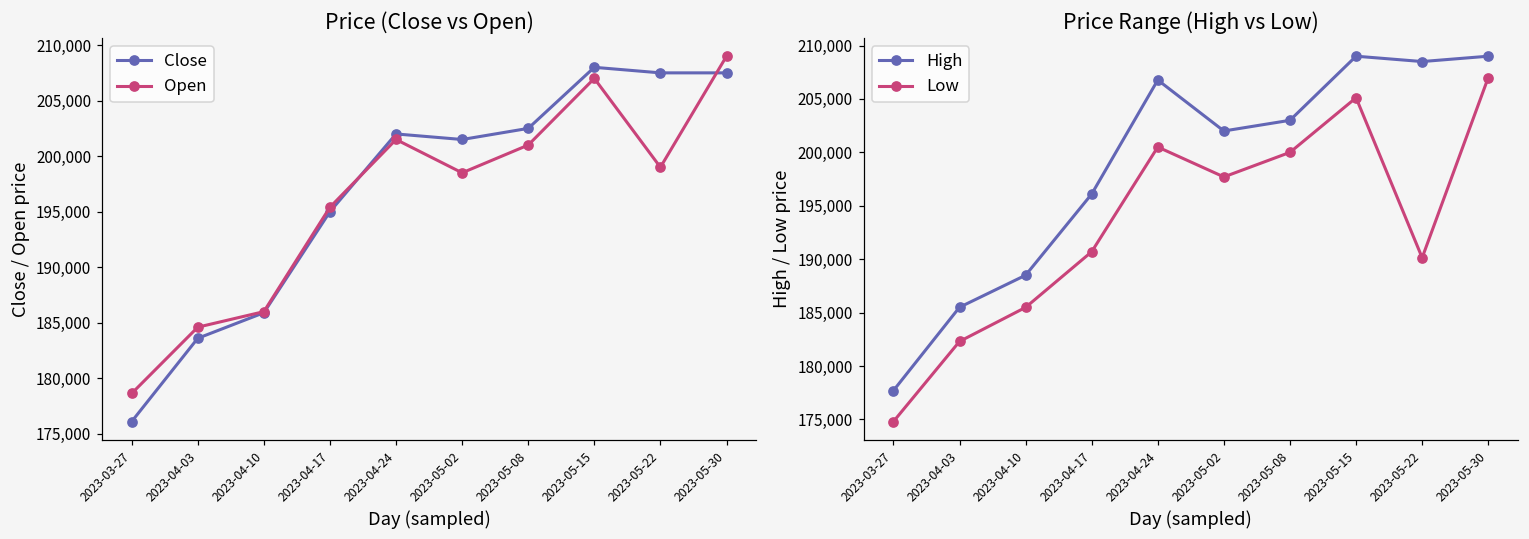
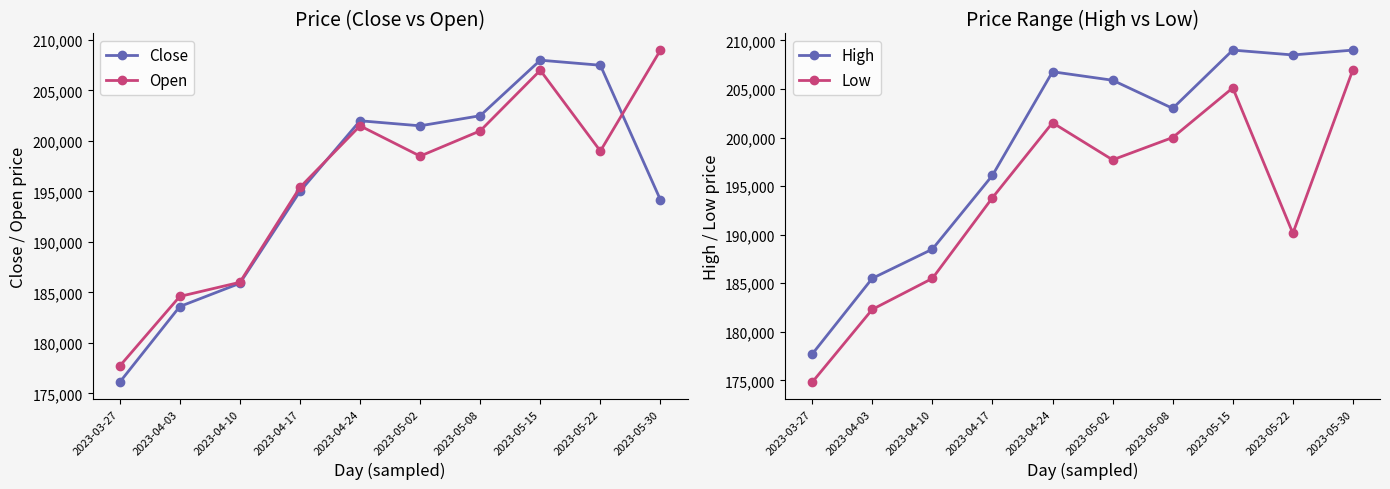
Price (Close vs Open), Open, 2023-03-27: 178,600 -> 177,700
Price (Close vs Open), Close, 2023-05-30: 207,500 -> 194,200
Price Range (High vs Low), Low, 2023-04-17: 191,000 -> 194,000
Price Range (High vs Low), Low, 2023-04-24: 201,000 -> 202,000
Price Range (High vs Low), High, 2023-05-02: 202,000 -> 206,000
